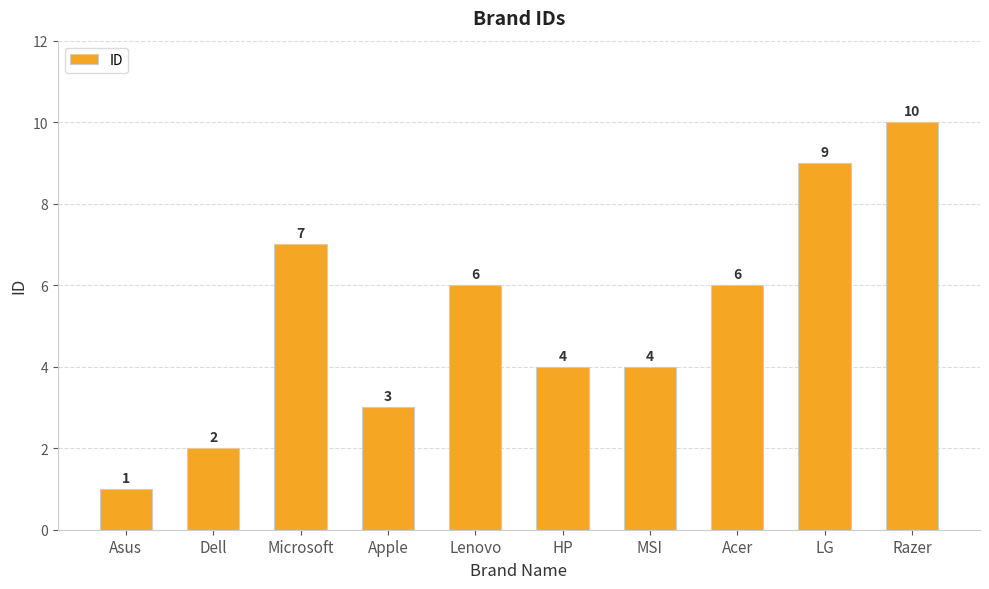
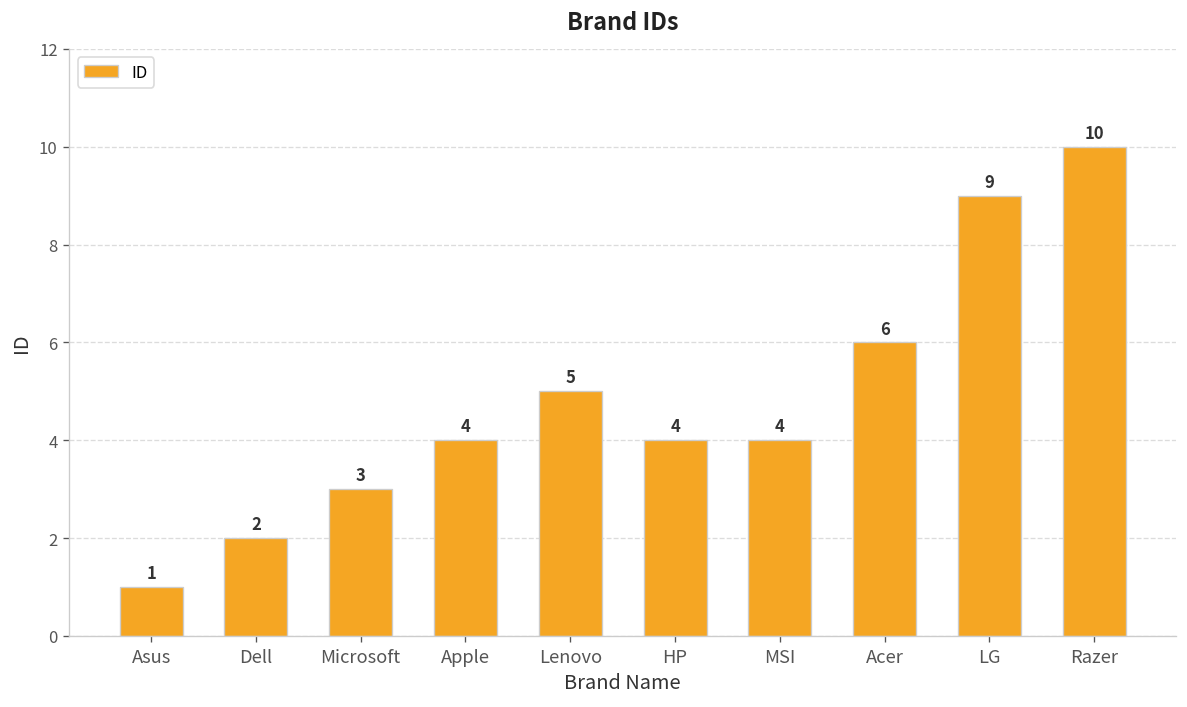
Microsoft: 7 -> 3
Apple: 3 -> 4
Lenovo: 6 -> 5
